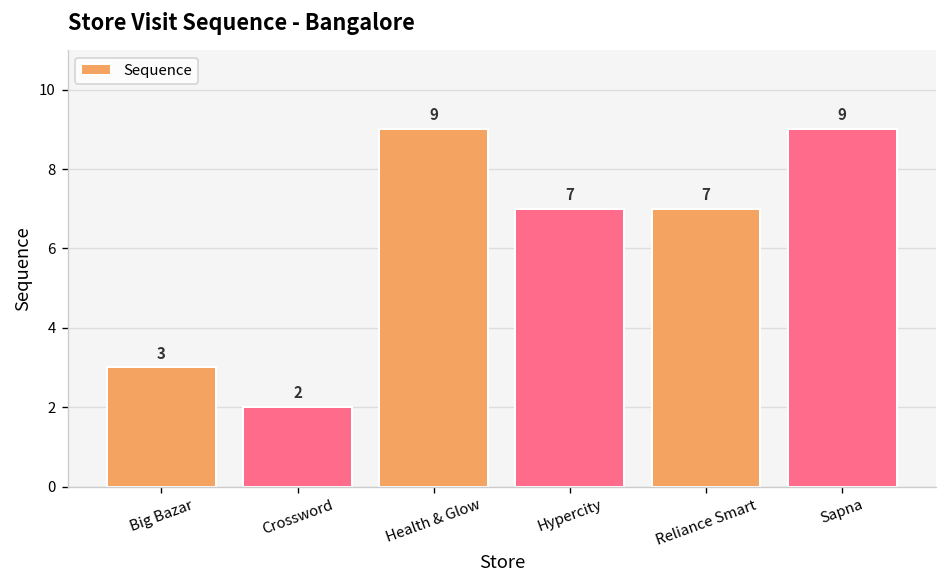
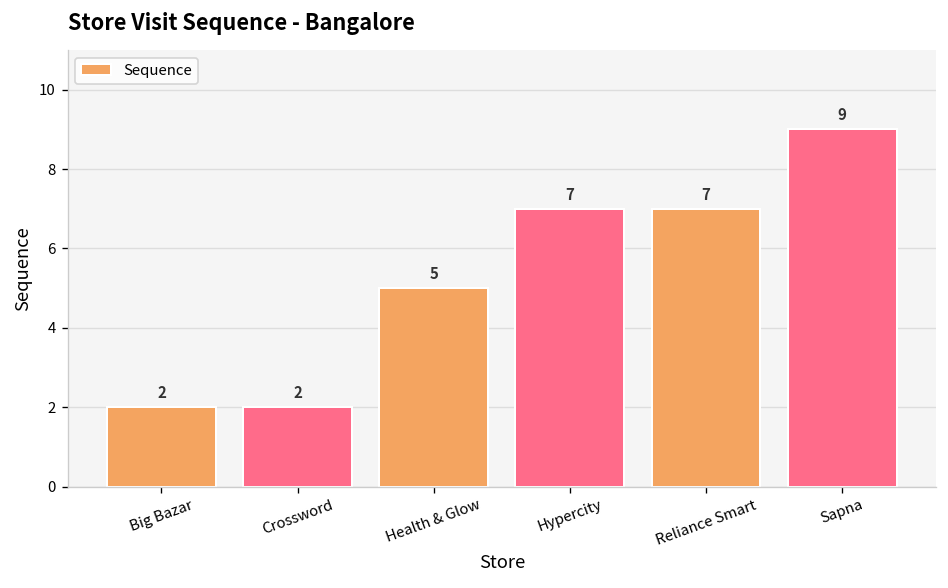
Big Bazar: 3 -> 2
Health & Glow: 9 -> 5
